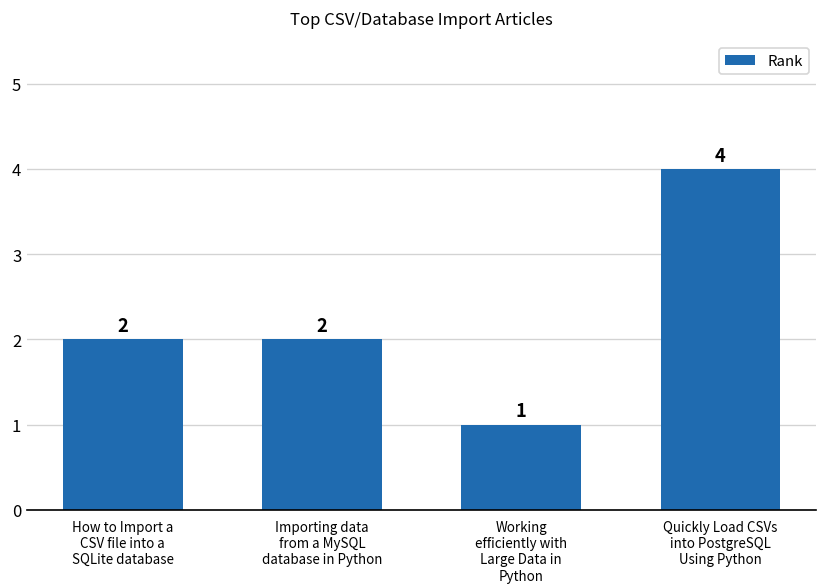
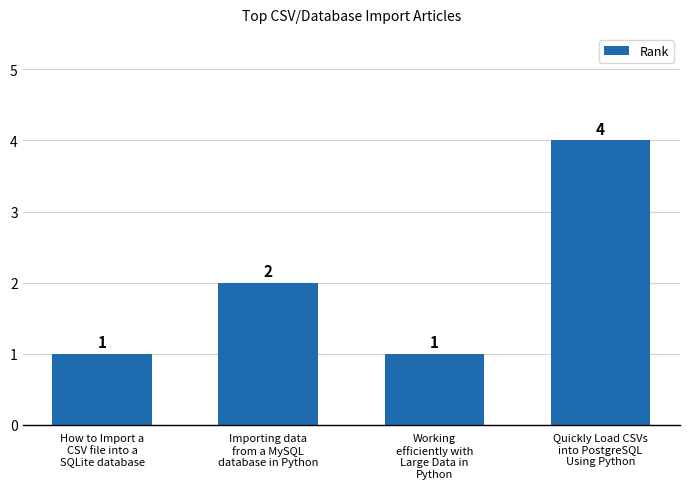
How to Import a CSV file into a SQLite database: 2 -> 1
